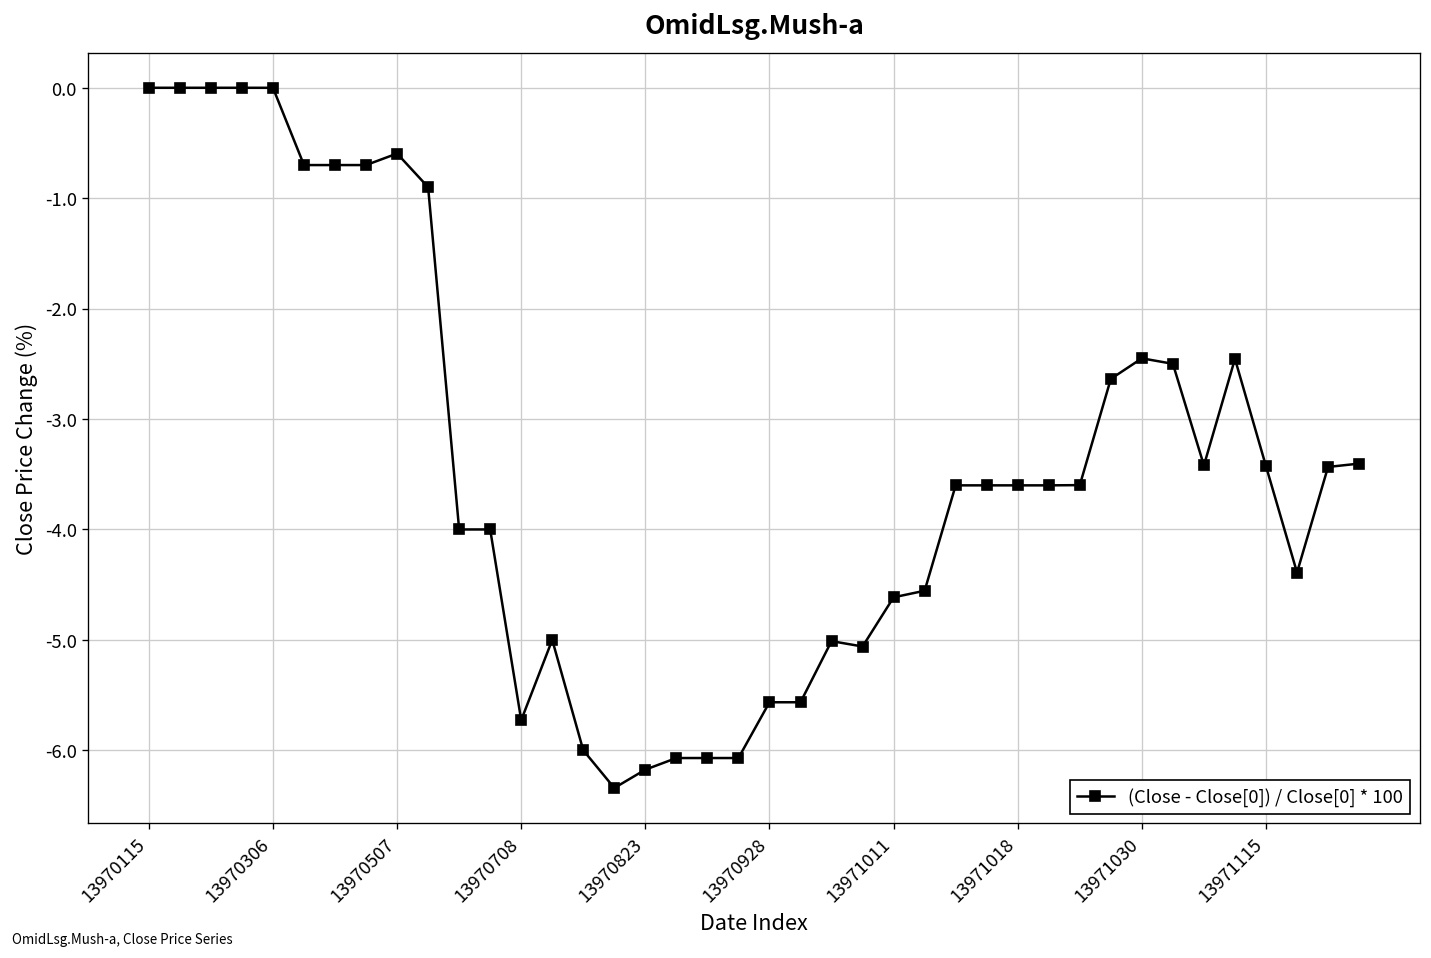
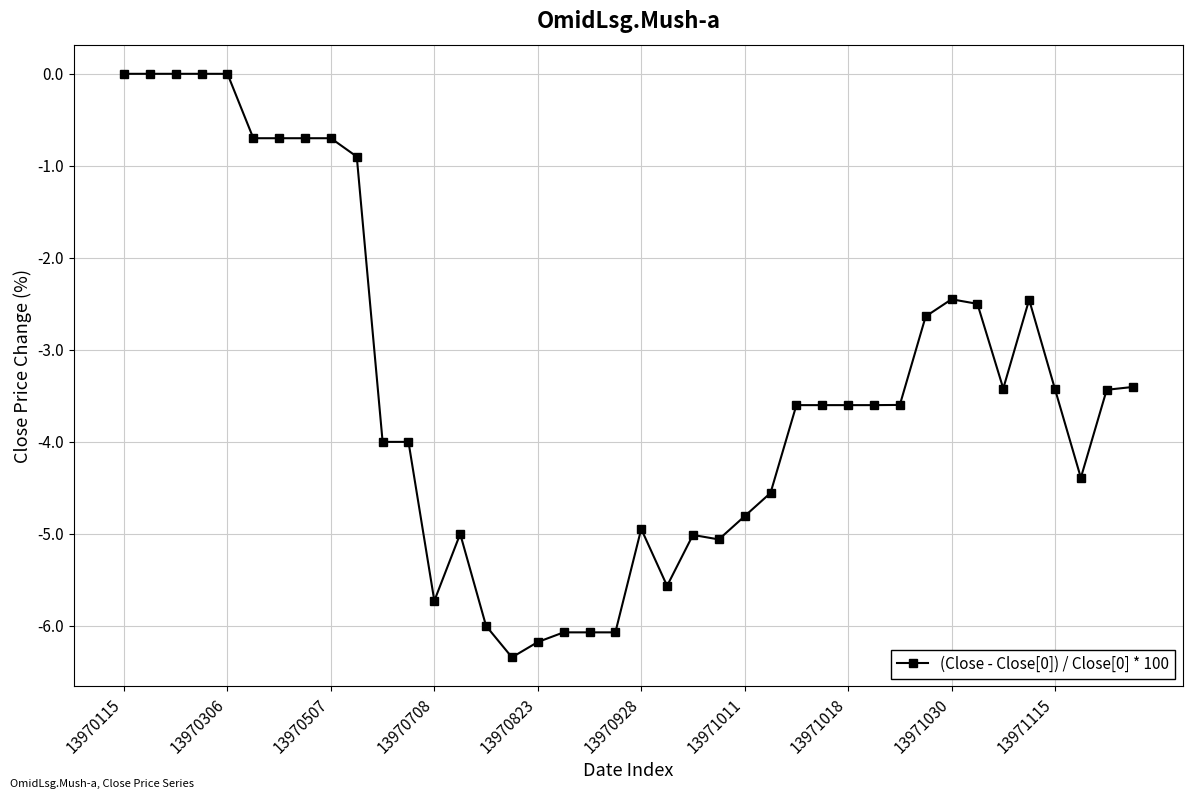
13970507: -0.6 -> -0.7
13970928: -5.6 -> -4.9
13971011: -4.6 -> -4.8
